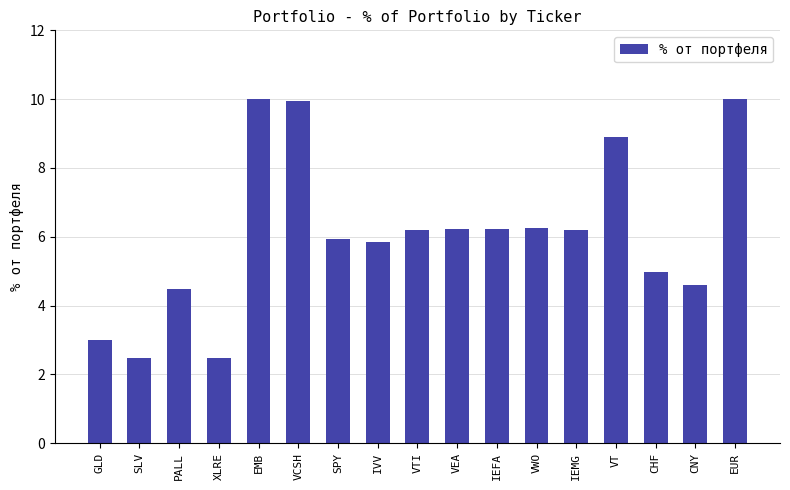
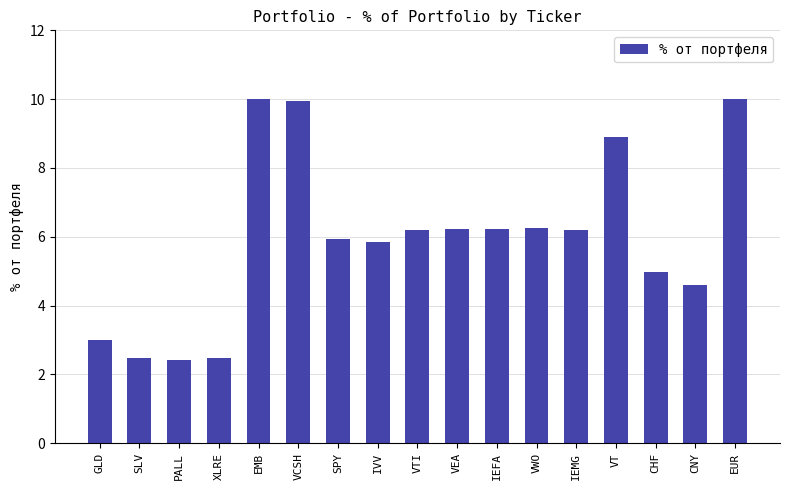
PALL: 4.5 -> 2.4
